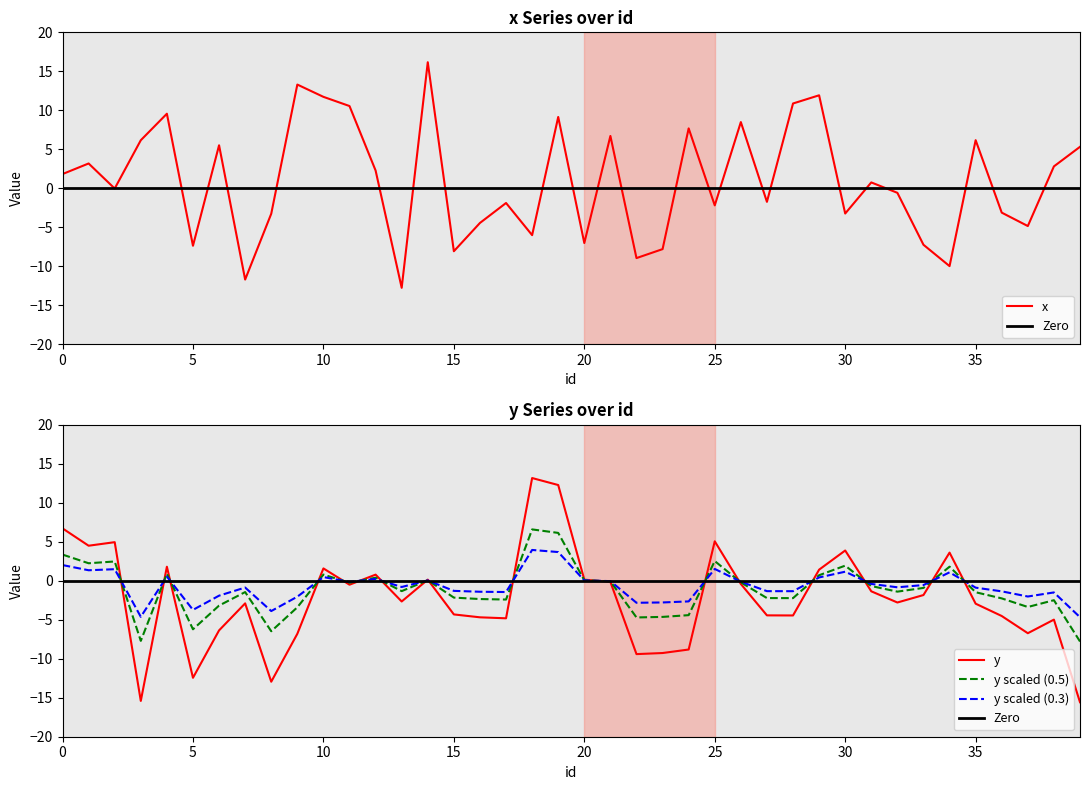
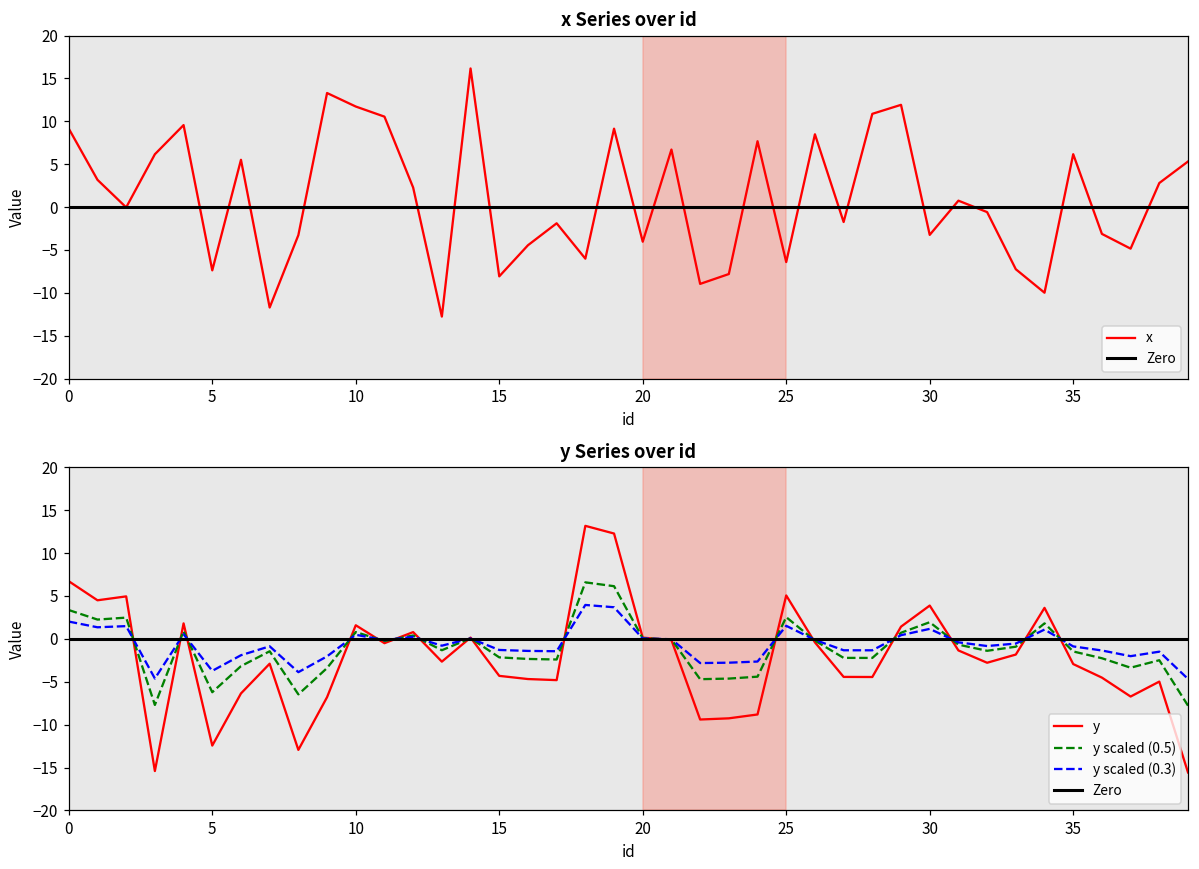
x Series over id, 0: 2 -> 9
x Series over id, 20: -7 -> -4
x Series over id, 25: -2 -> -6
